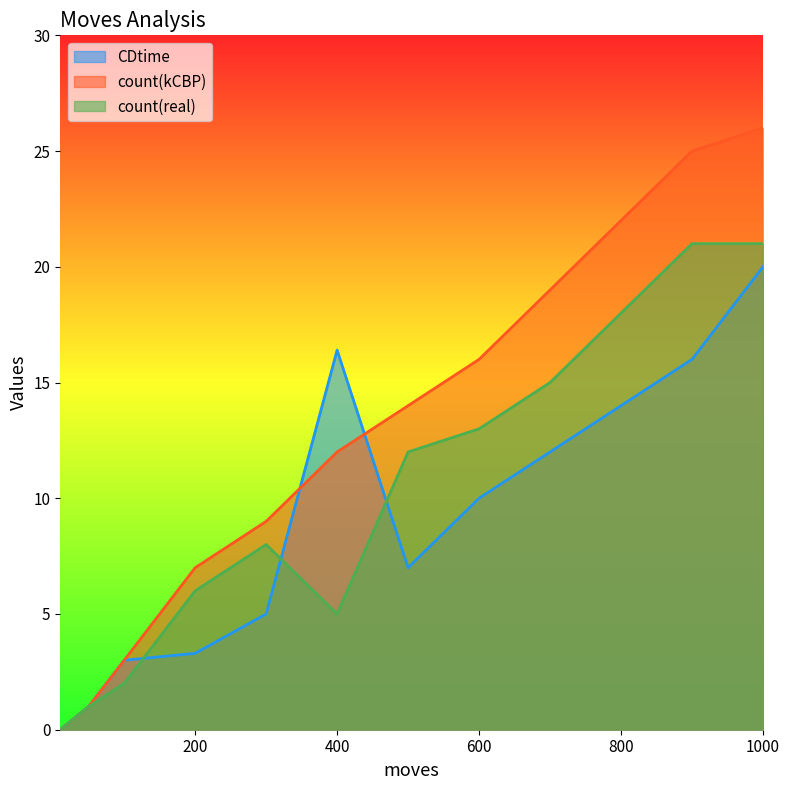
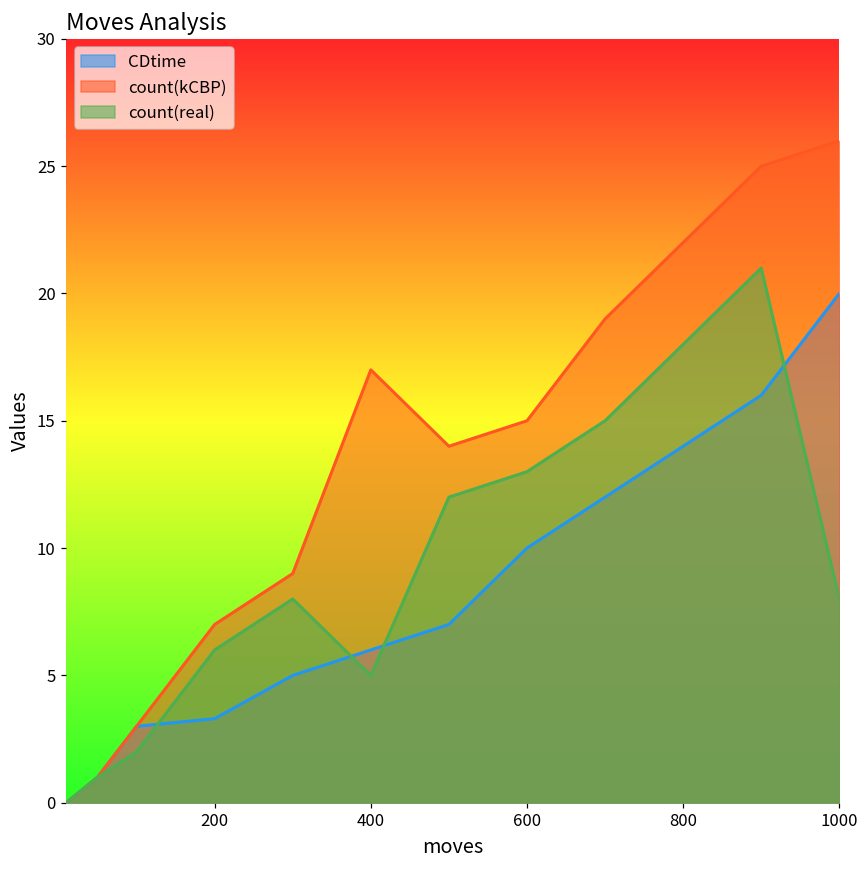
CDtime, 400: 16.4 -> 6.0
count(kCBP), 400: 12 -> 17
count(kCBP), 600: 16 -> 15
count(real), 1000: 21 -> 8
